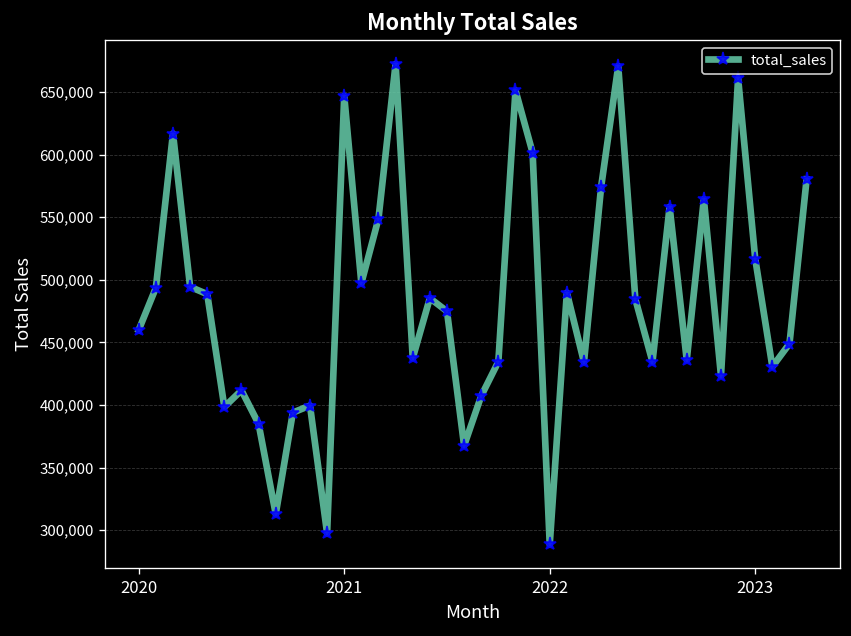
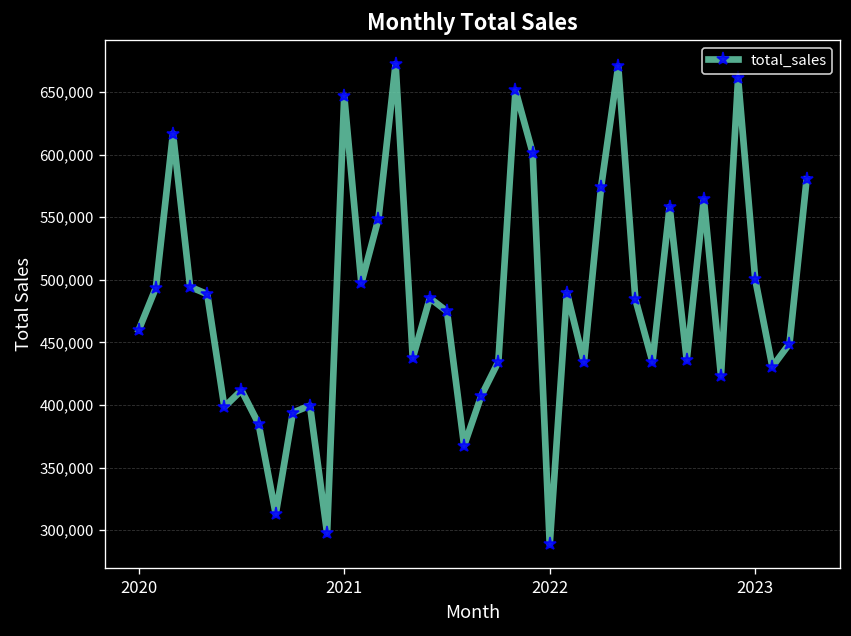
2023: 517,000 -> 500,000
